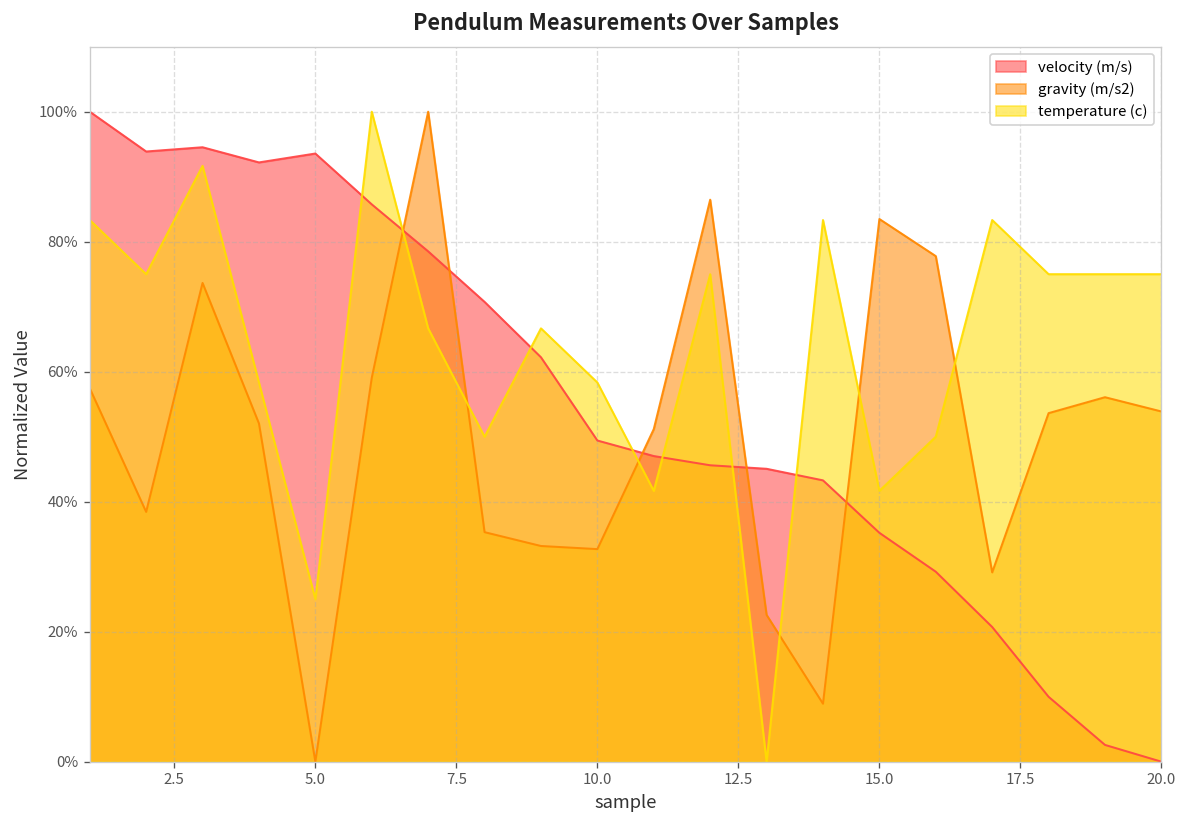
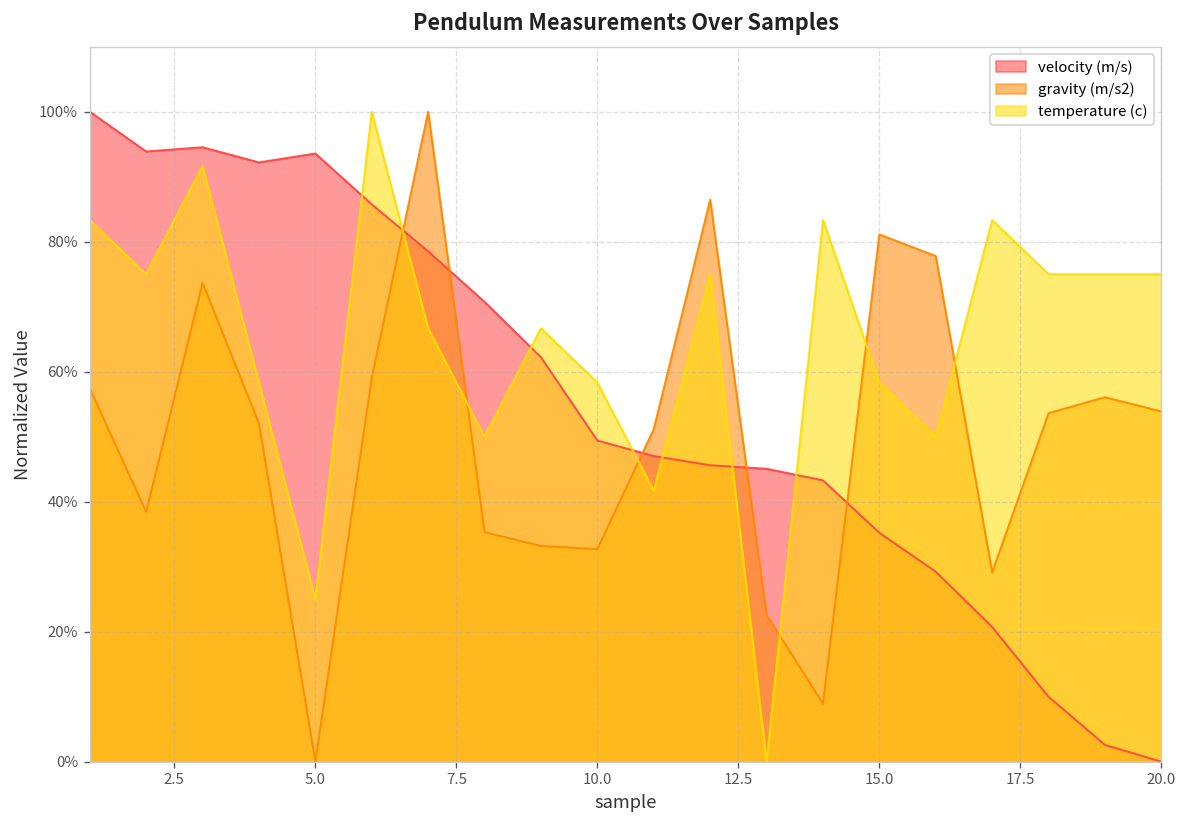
gravity (m/s2), 15.0: 83% -> 81%
temperature (c), 15.0: 42% -> 58%
